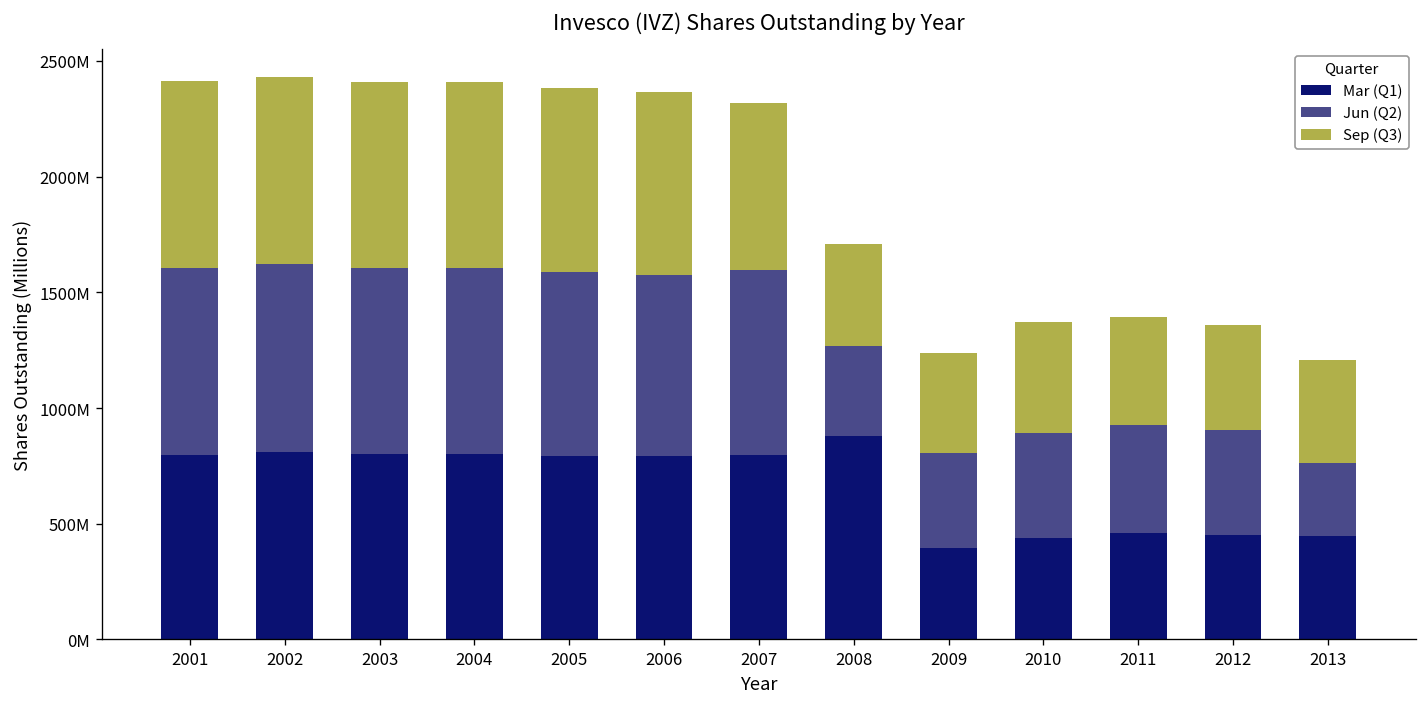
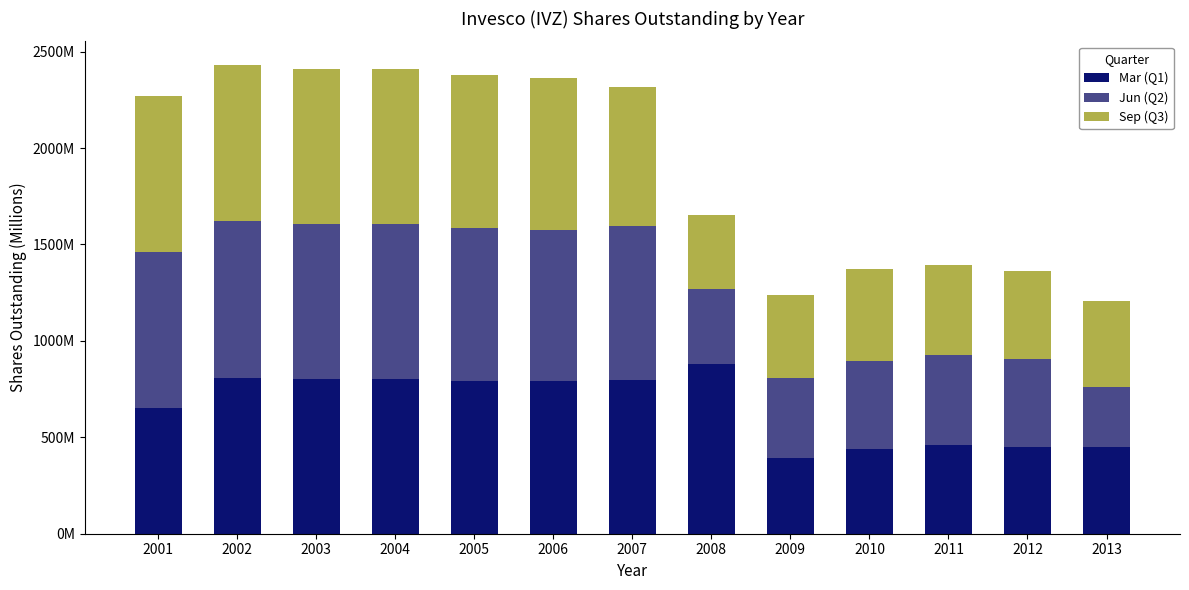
Mar (Q1), 2001: 800000000 -> 650000000
Sep (Q3), 2008: 440000000 -> 390000000
